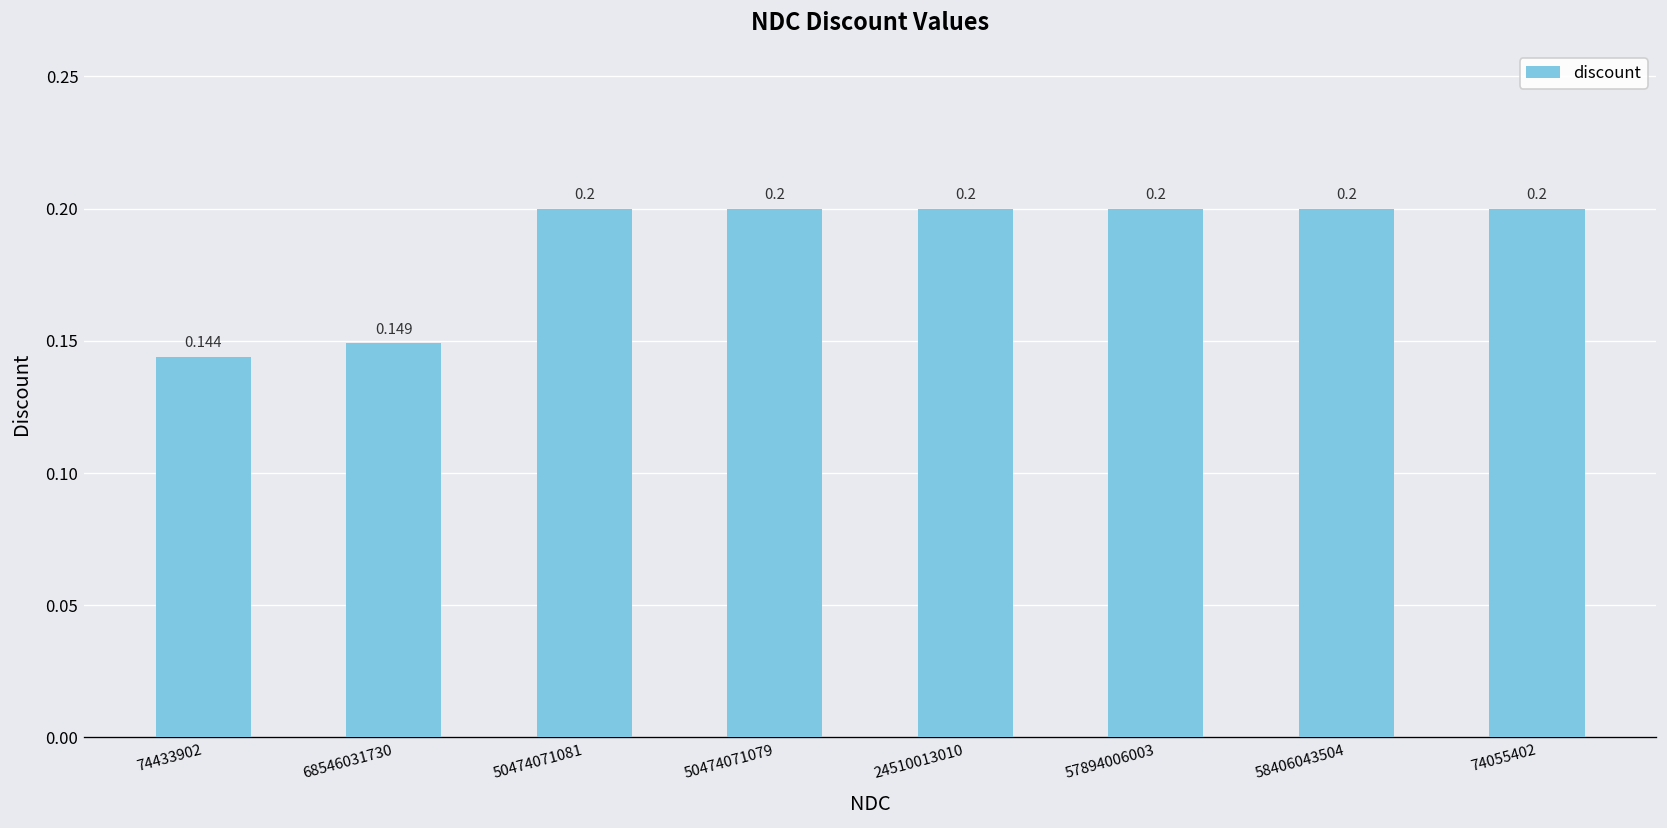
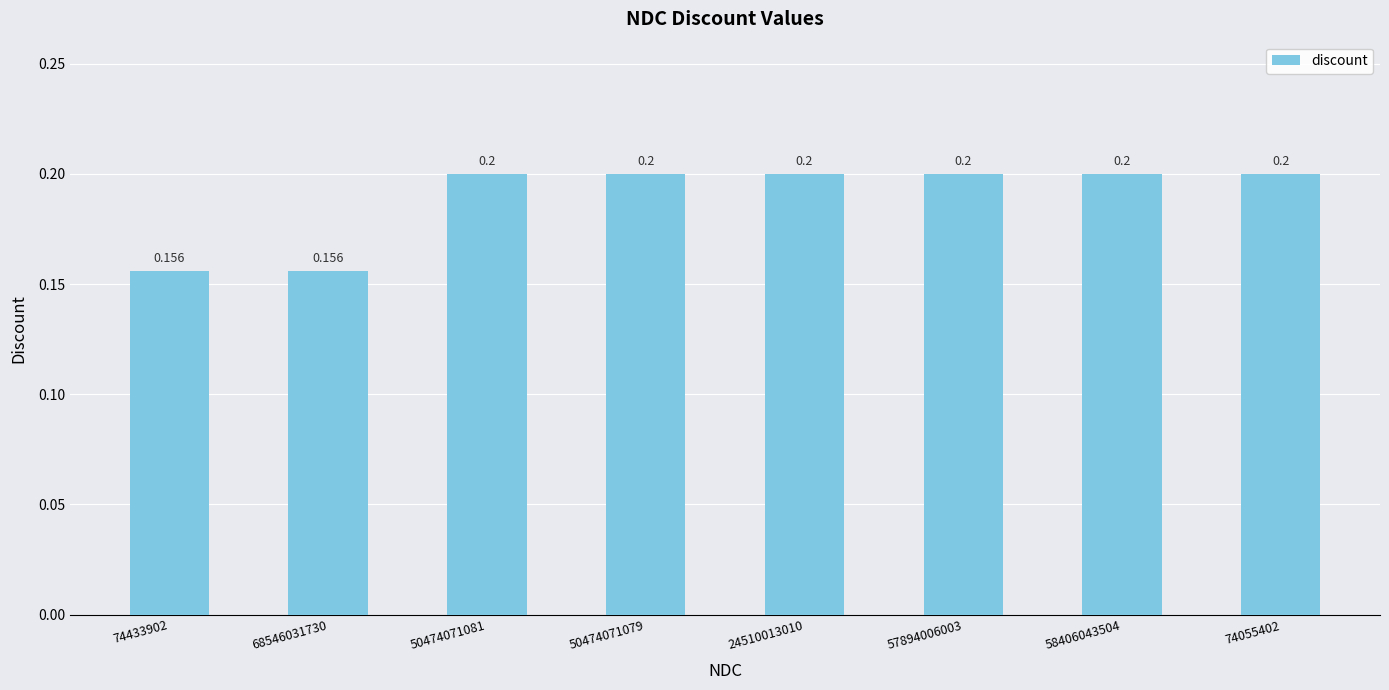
74433902: 0.144 -> 0.156
68546031730: 0.149 -> 0.156
